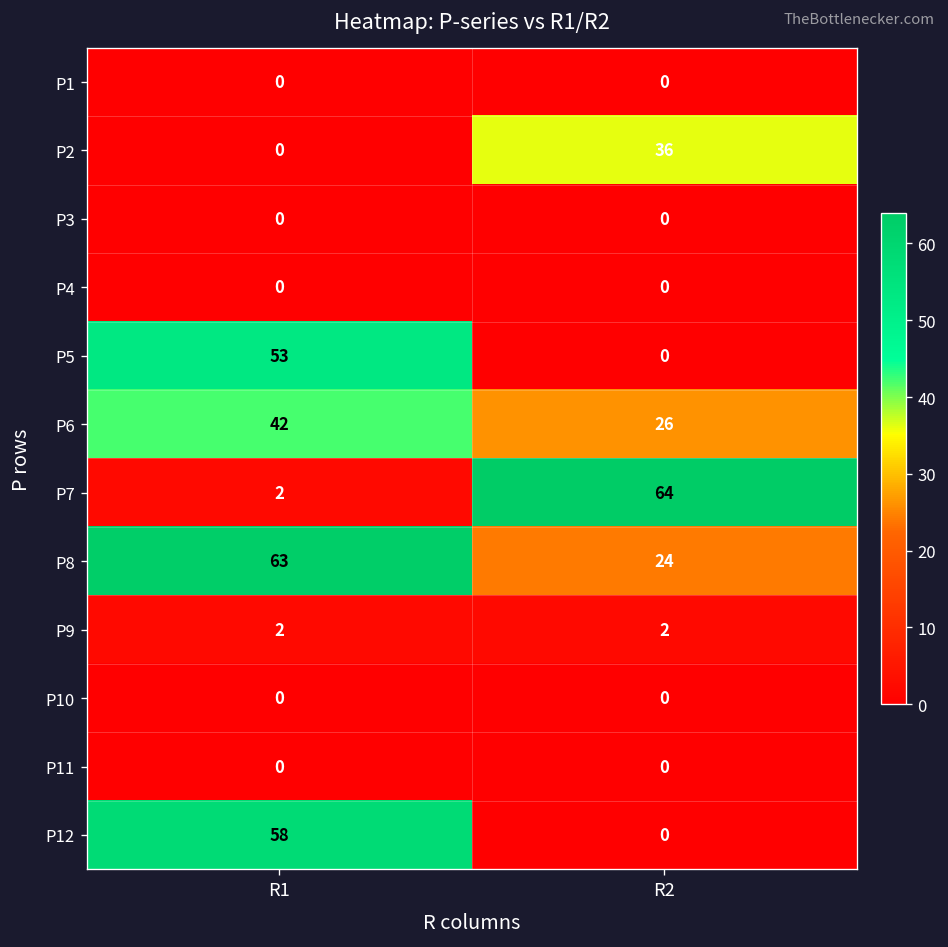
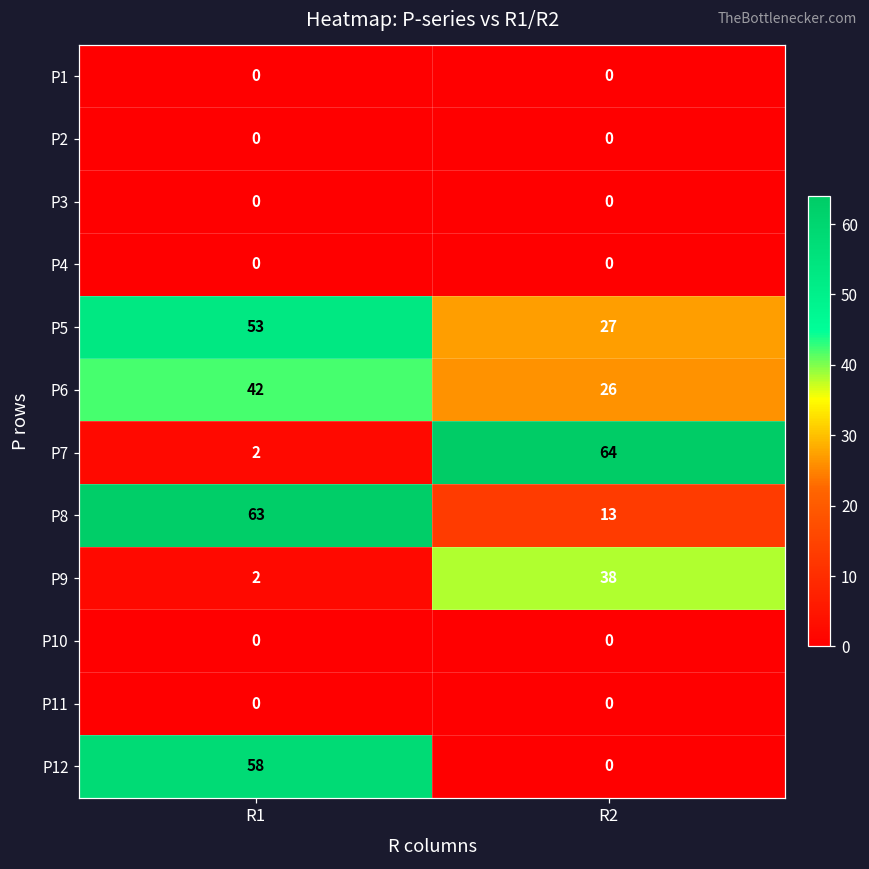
P2, R2: 36 -> 0
P5, R2: 0 -> 27
P8, R2: 24 -> 13
P9, R2: 2 -> 38
